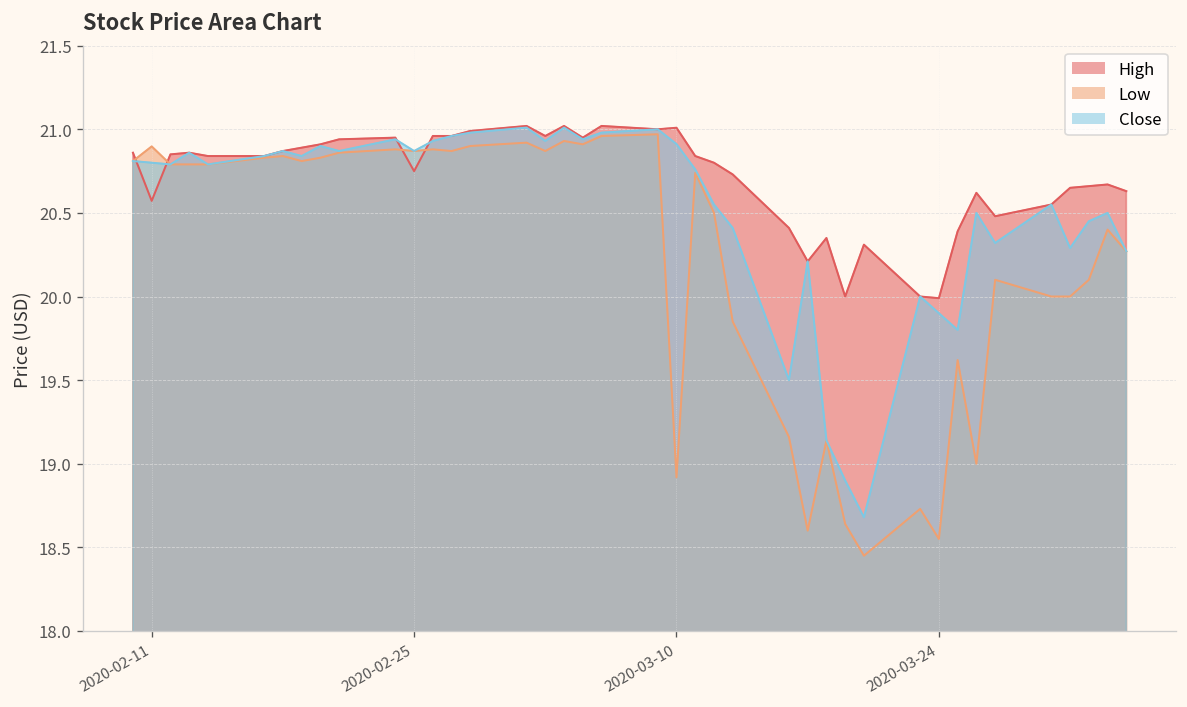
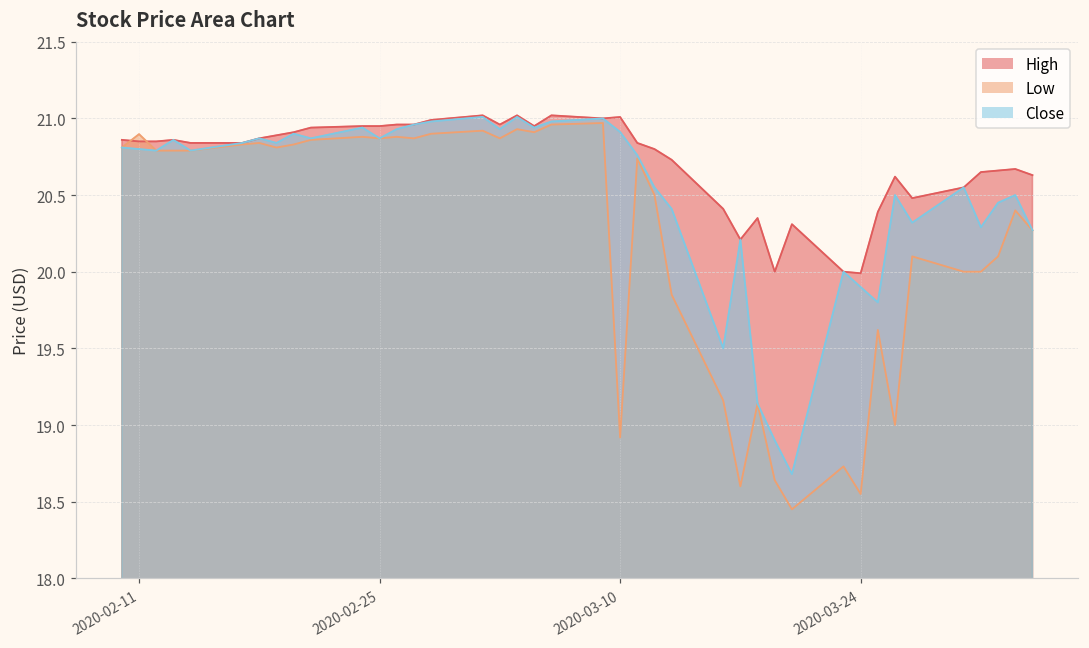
High, 2020-02-11: 20.57 -> 20.85
High, 2020-02-25: 20.75 -> 20.95
